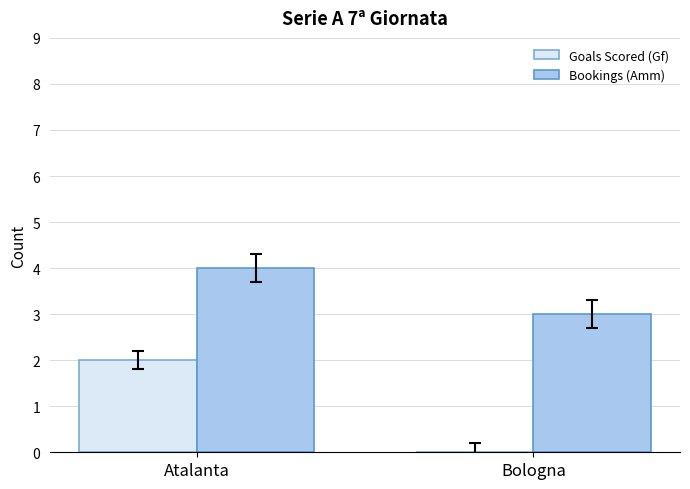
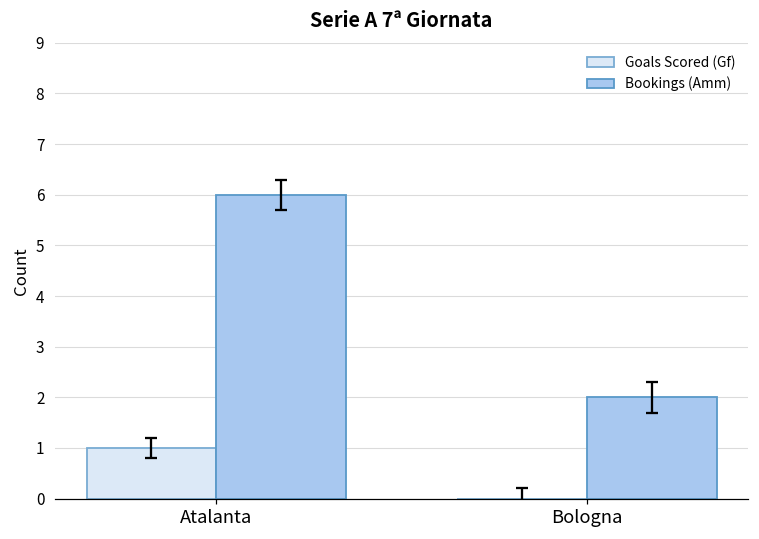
Goals Scored (Gf), Atalanta: 2 -> 1
Bookings (Amm), Atalanta: 4 -> 6
Bookings (Amm), Bologna: 3 -> 2
